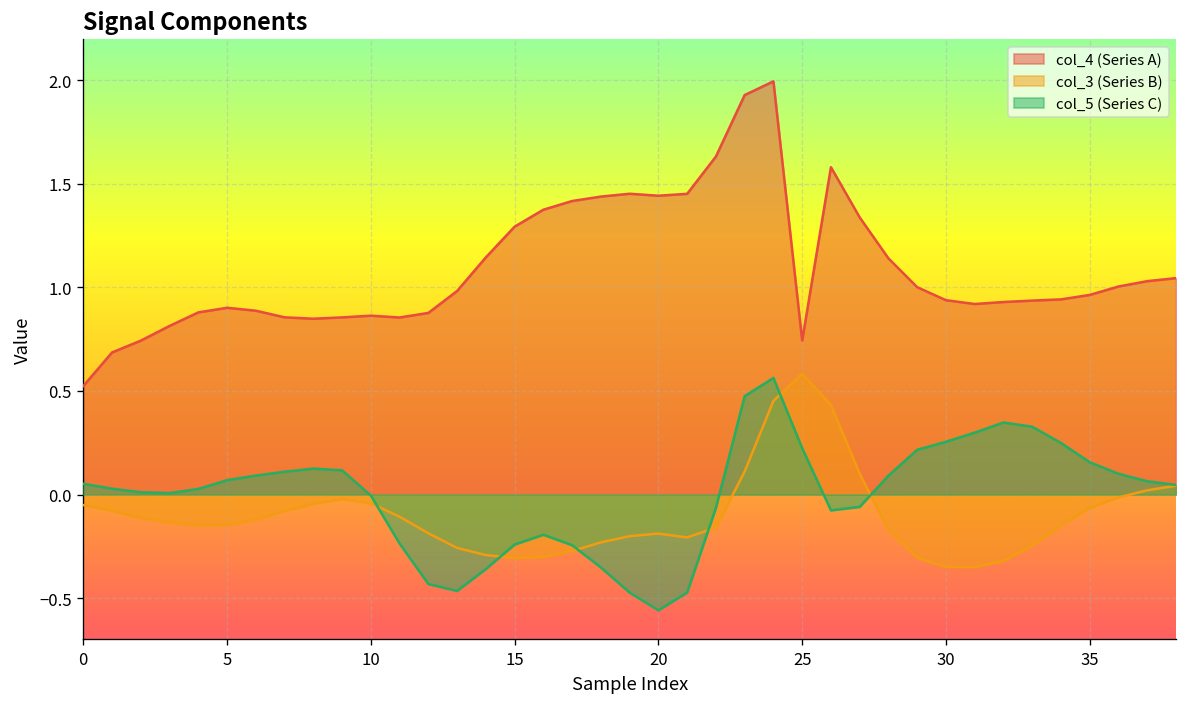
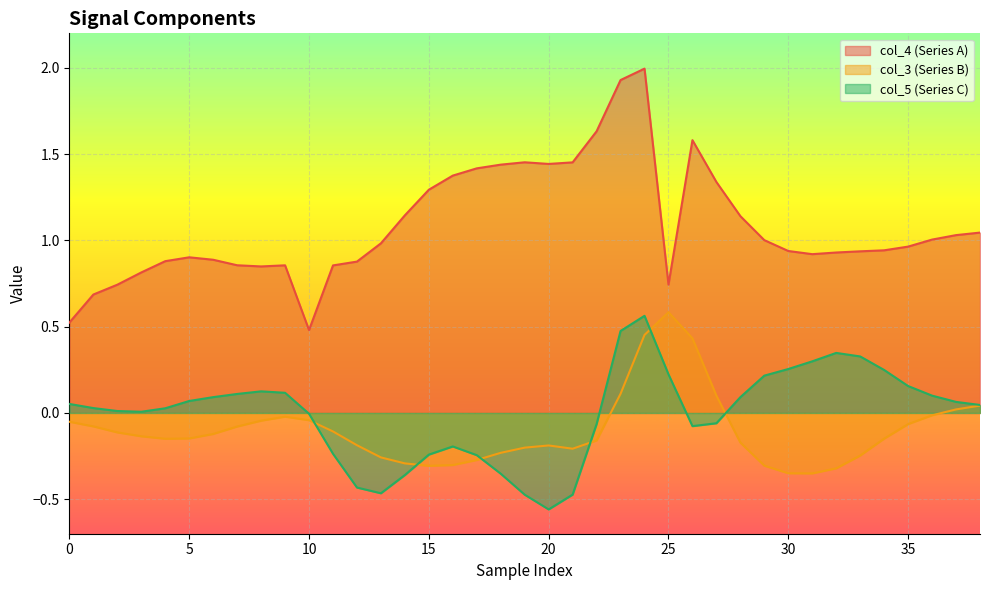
col_4 (Series A), 10: 0.86 -> 0.48
